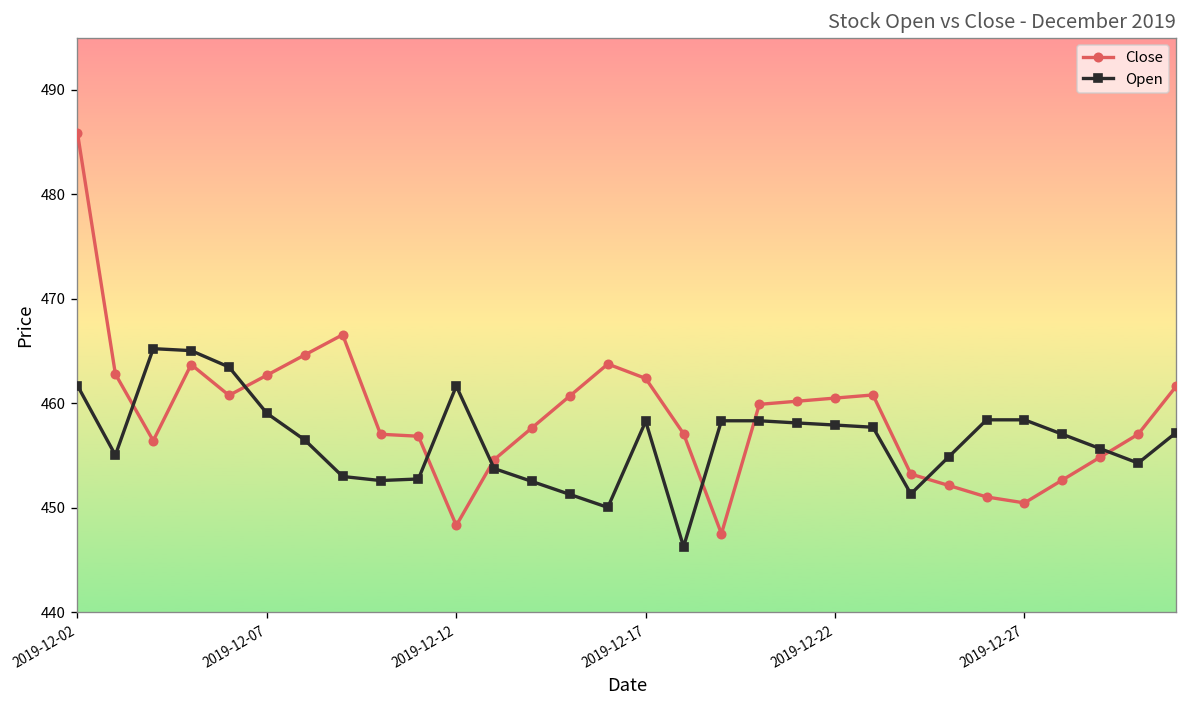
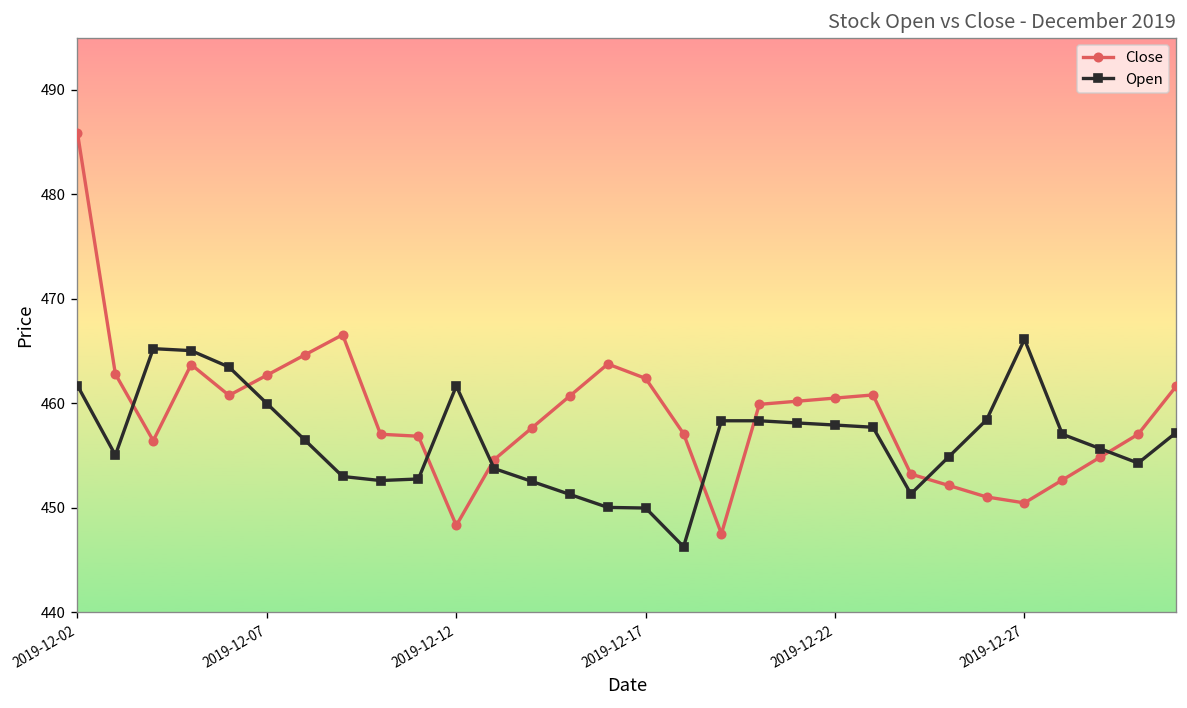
Open, 2019-12-07: 459 -> 460
Open, 2019-12-17: 458 -> 450
Open, 2019-12-27: 458 -> 466
